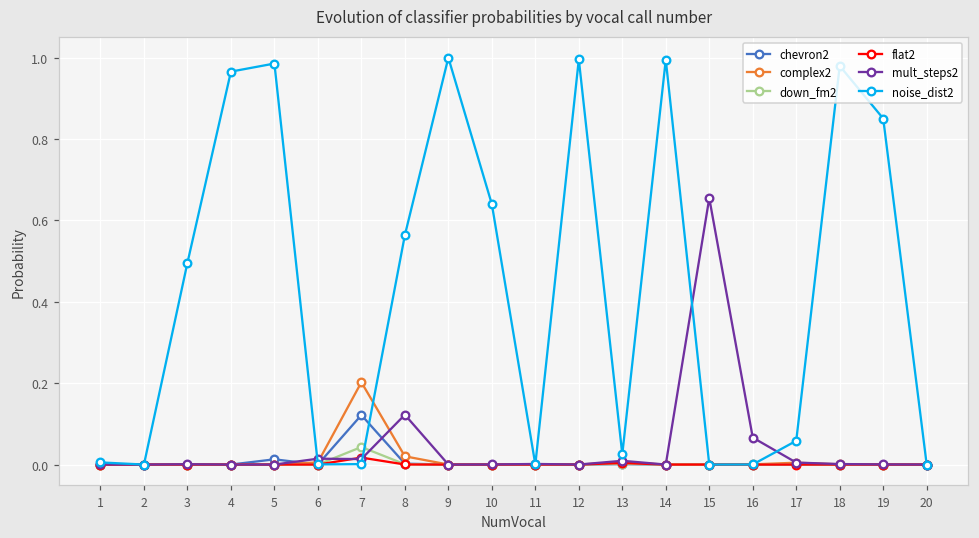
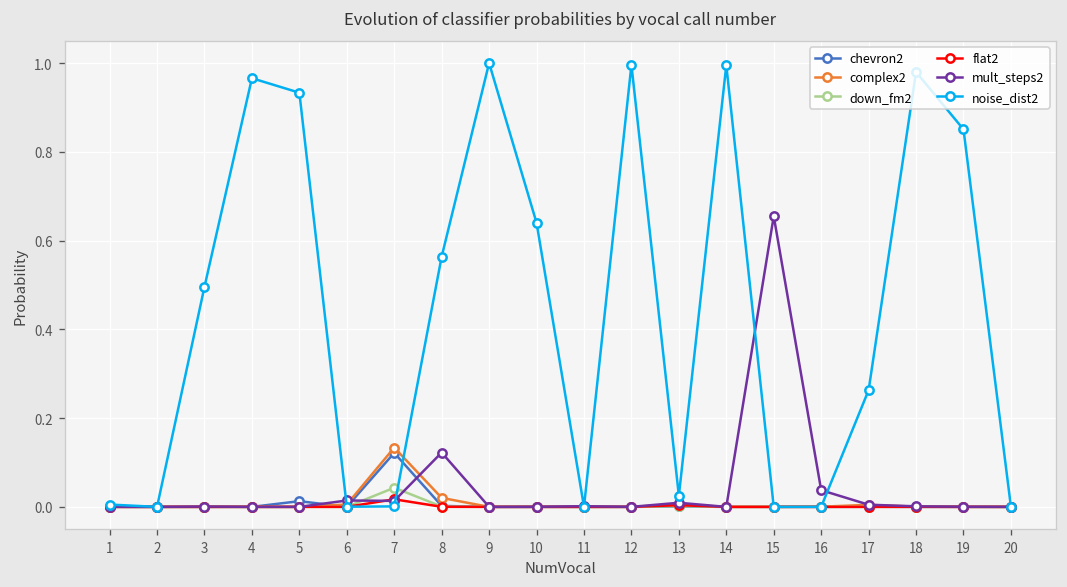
noise_dist2, 5: 0.99 -> 0.93
complex2, 7: 0.20 -> 0.13
mult_steps2, 16: 0.07 -> 0.04
noise_dist2, 17: 0.06 -> 0.26
